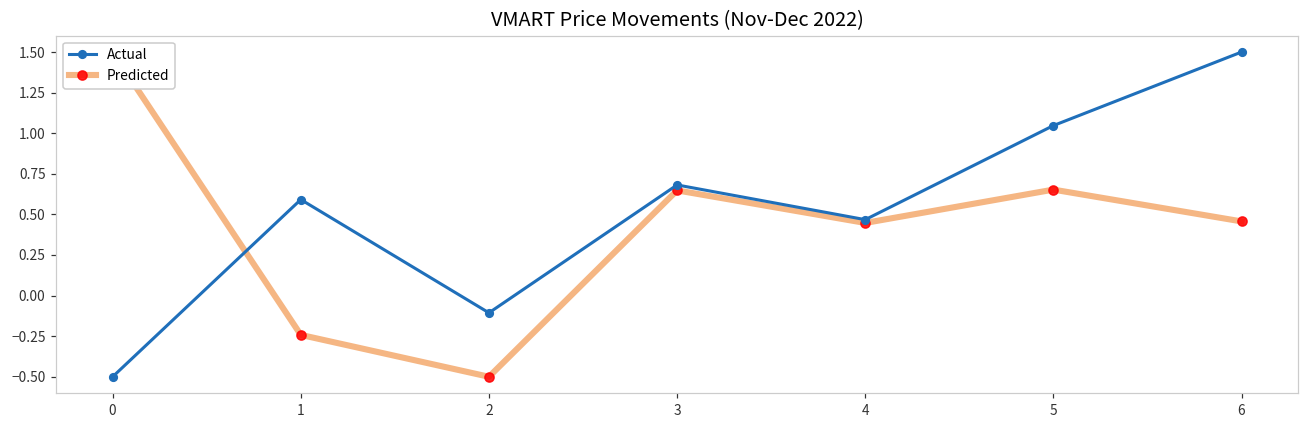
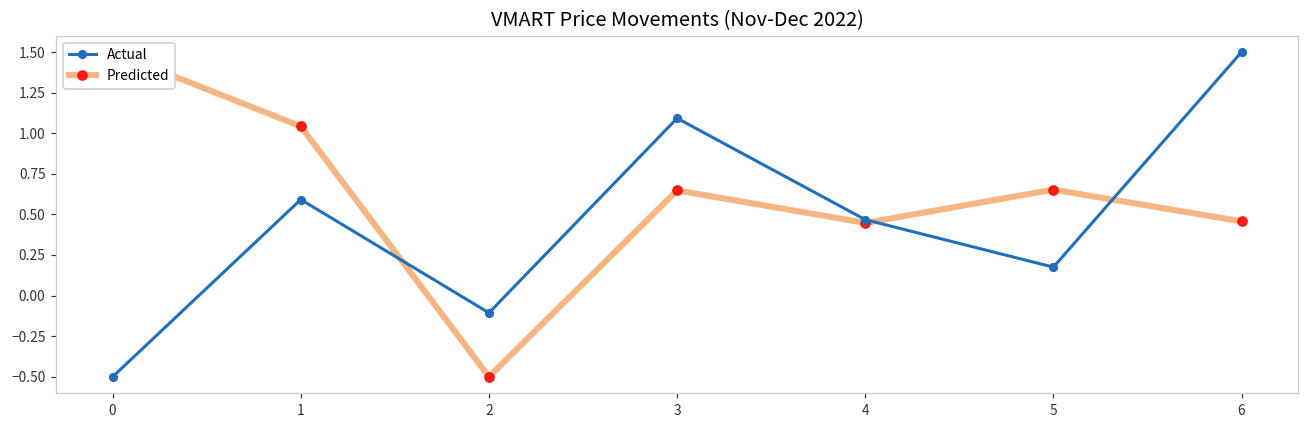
Predicted, 1: -0.24 -> 1.04
Actual, 3: 0.68 -> 1.09
Actual, 5: 1.05 -> 0.18
